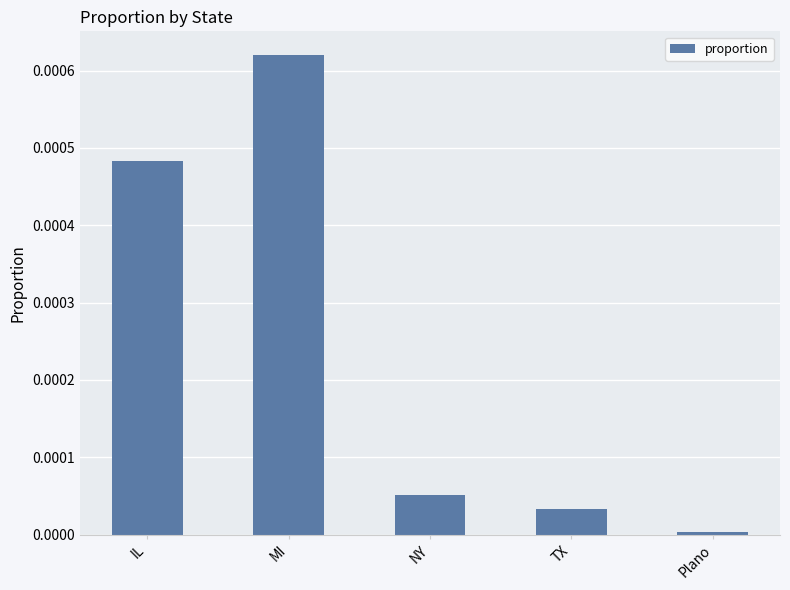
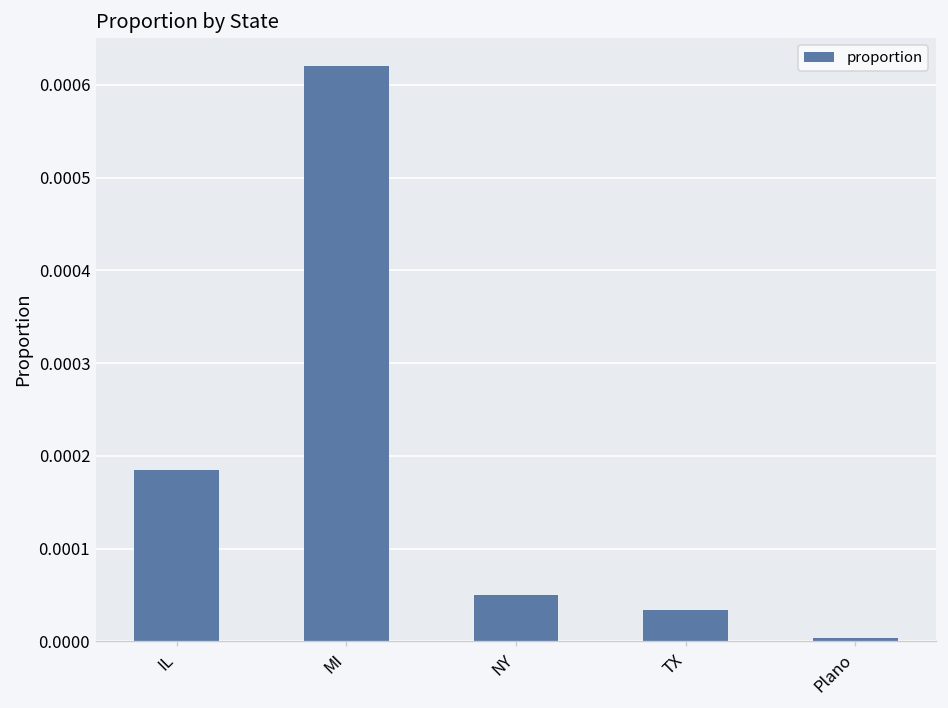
IL: 0.00048 -> 0.00018
